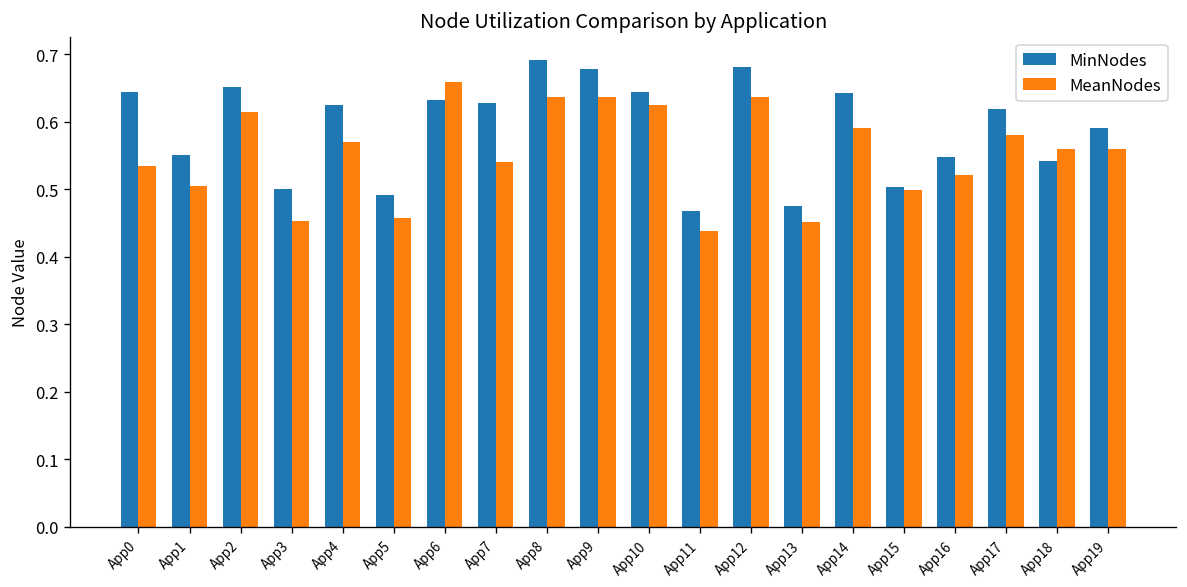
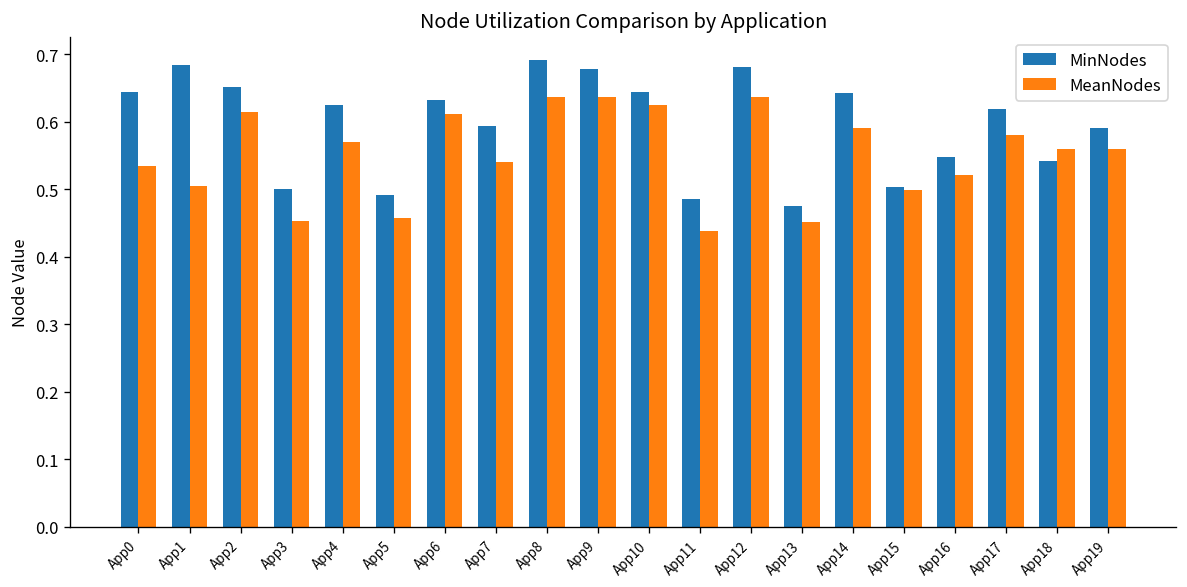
MinNodes, App1: 0.55 -> 0.68
MeanNodes, App6: 0.66 -> 0.61
MinNodes, App7: 0.63 -> 0.59
MinNodes, App11: 0.47 -> 0.49
